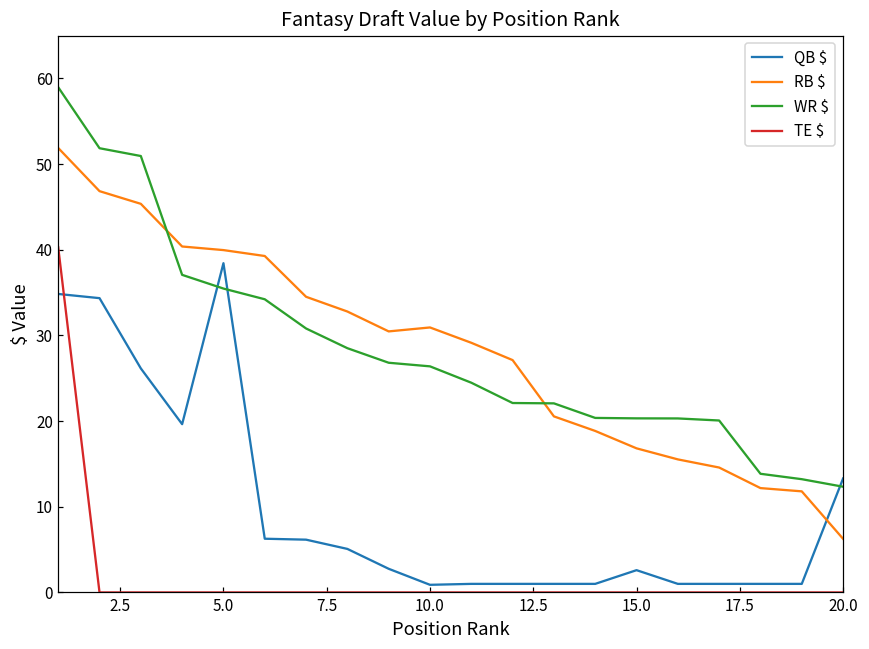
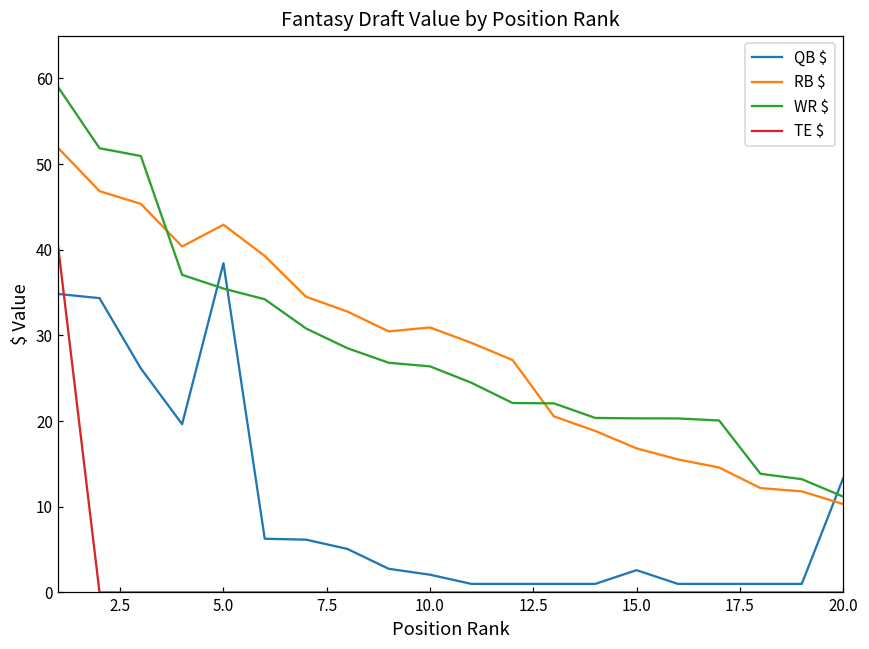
RB $, 5.0: 40 -> 43
QB $, 10.0: 1 -> 2
RB $, 20.0: 6 -> 10
WR $, 20.0: 12 -> 11
